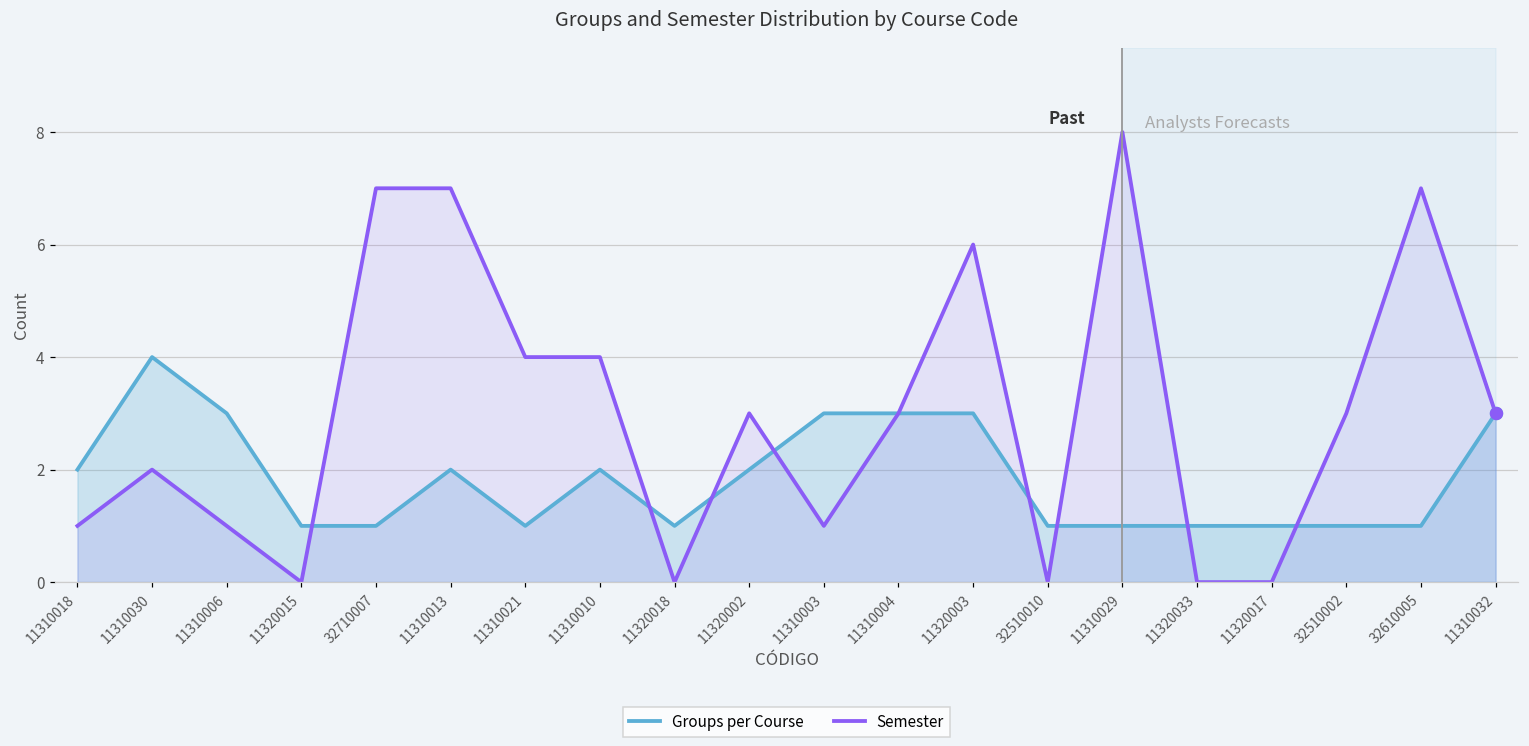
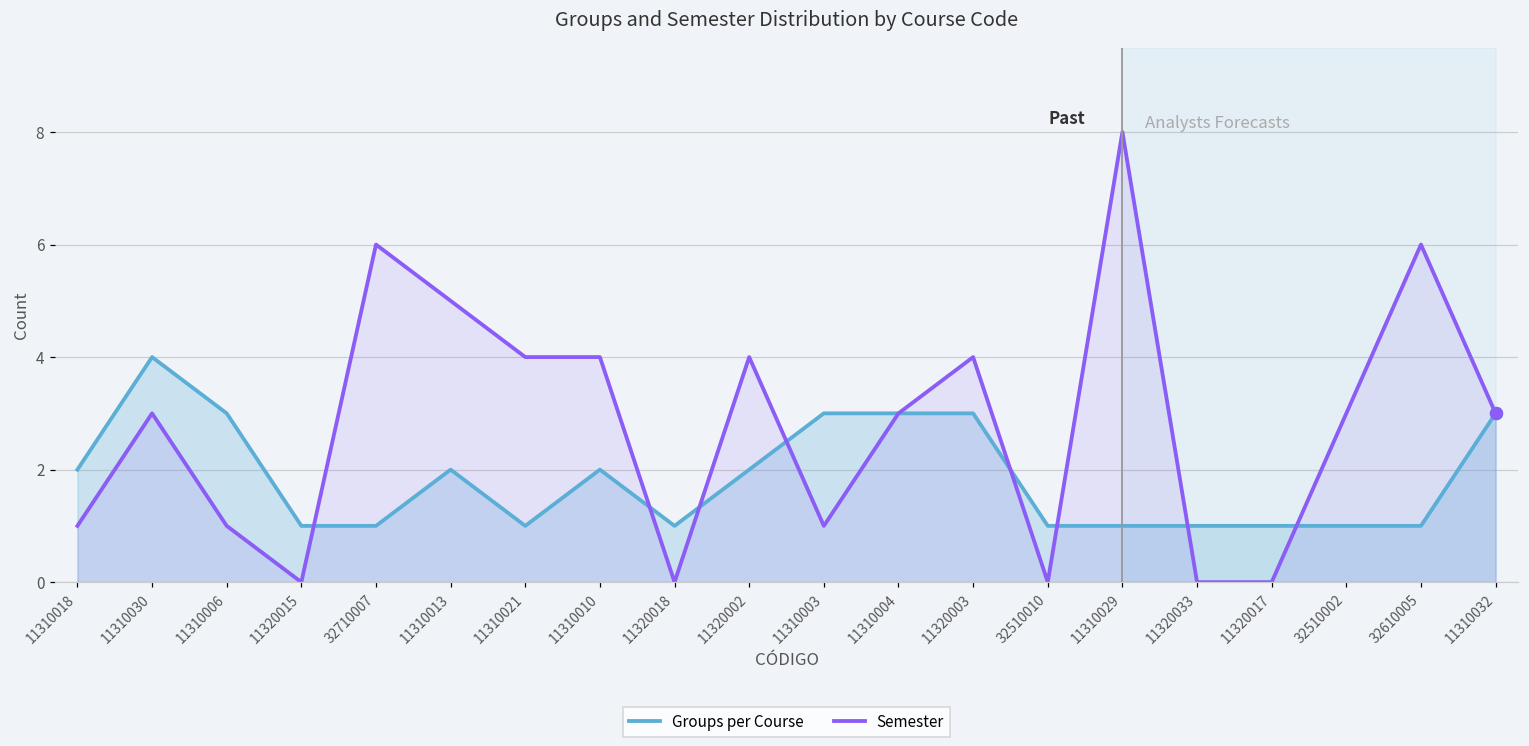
Semester, 11310030: 2 -> 3
Semester, 32710007: 7 -> 6
Semester, 11310013: 7 -> 5
Semester, 11320002: 3 -> 4
Semester, 11320003: 6 -> 4
Semester, 32610005: 7 -> 6
